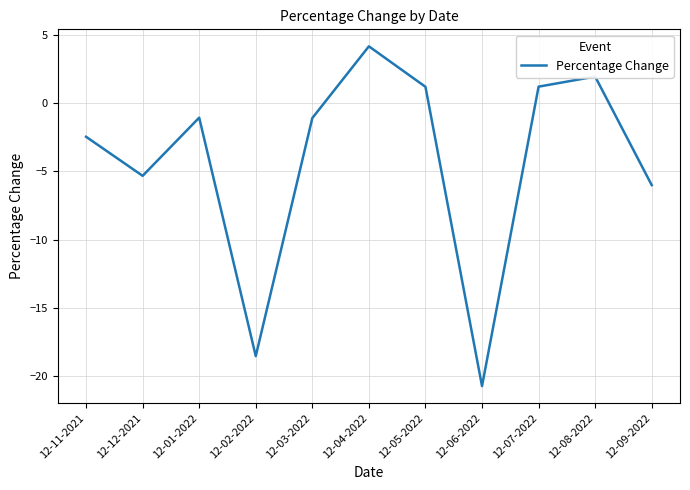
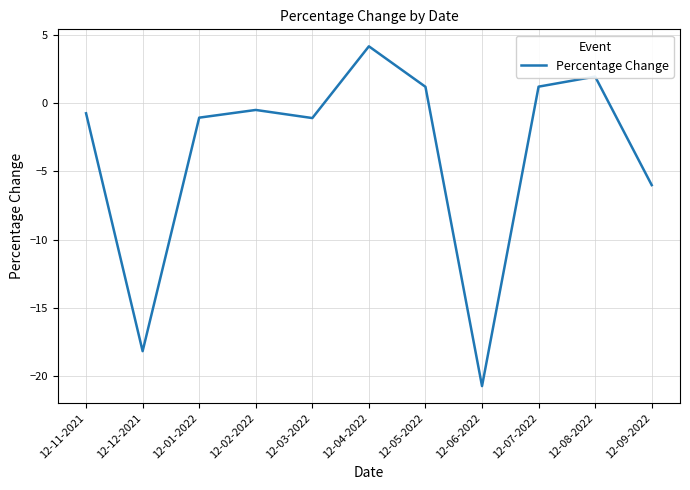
12-11-2021: -2.5 -> -0.7
12-12-2021: -5.3 -> -18.2
12-02-2022: -18.5 -> -0.5
